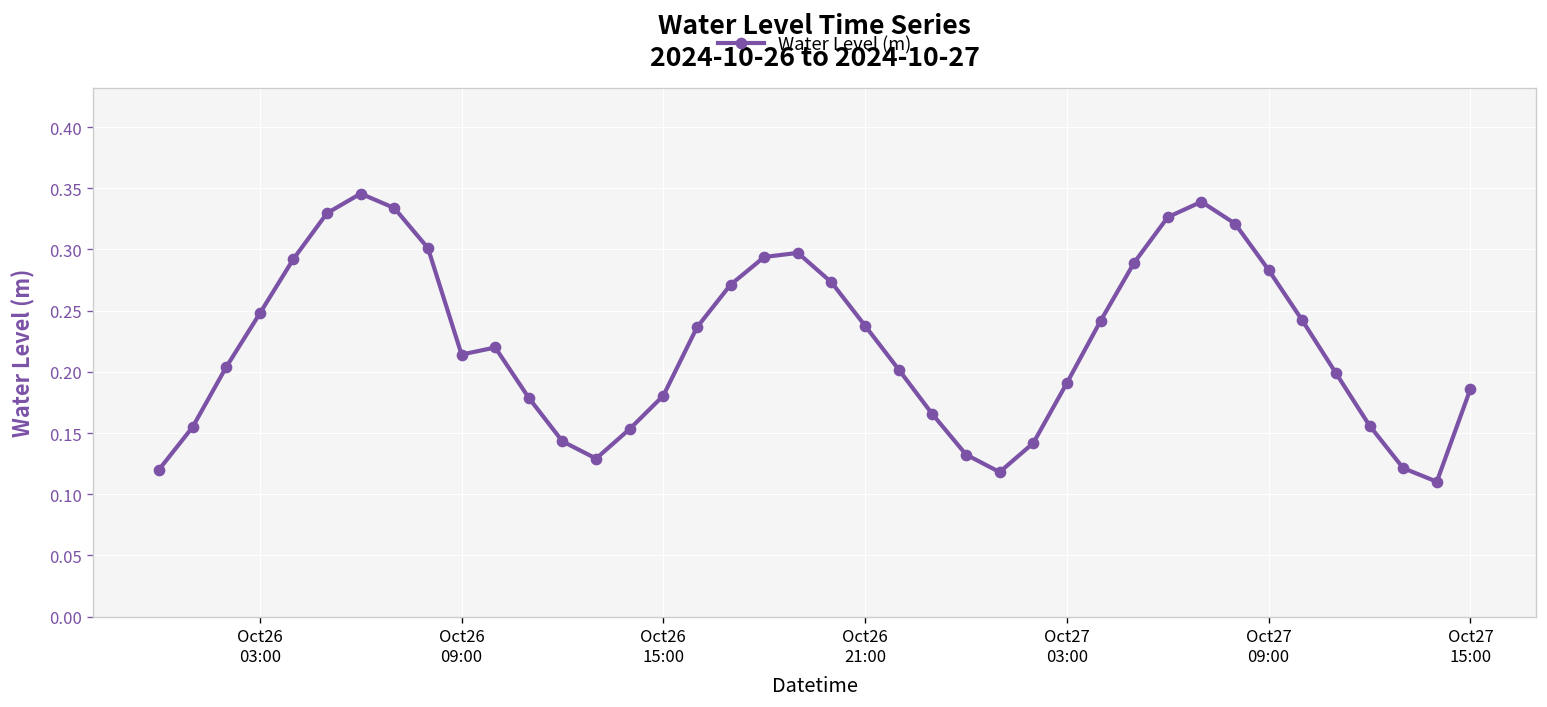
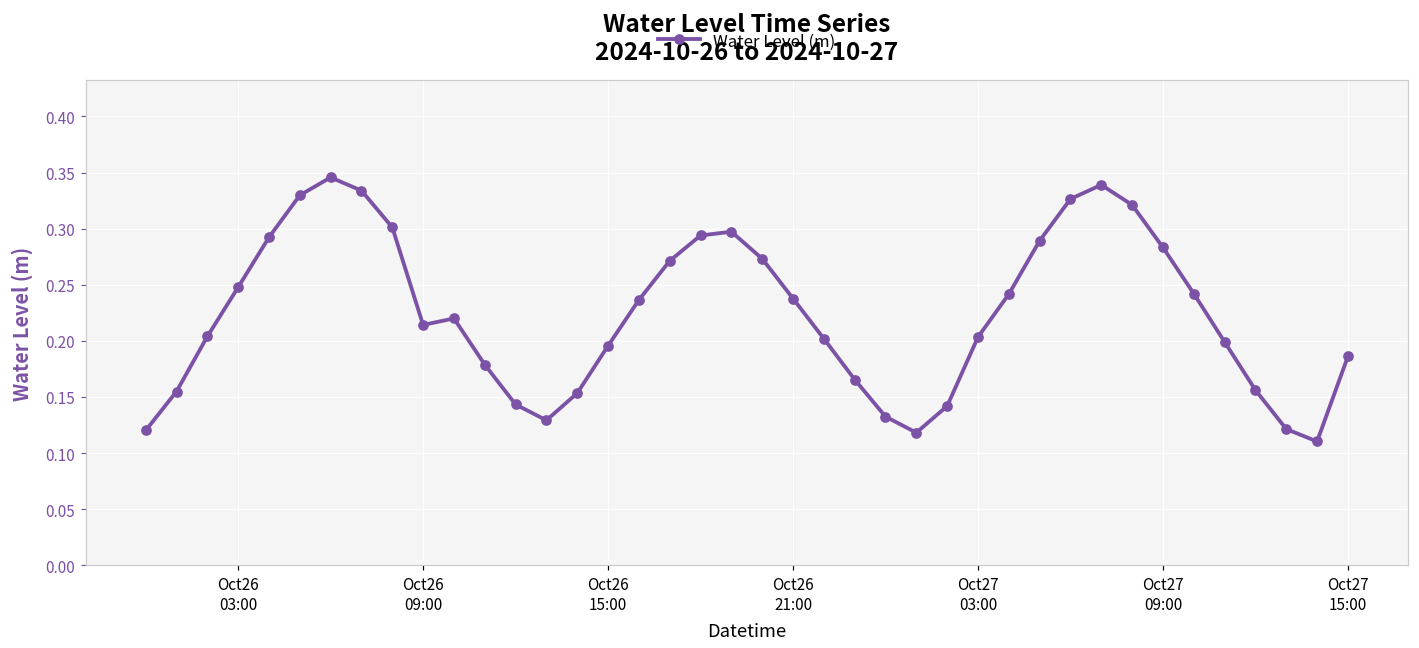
Oct26 15:00: 0.181 -> 0.196
Oct27 03:00: 0.191 -> 0.203
